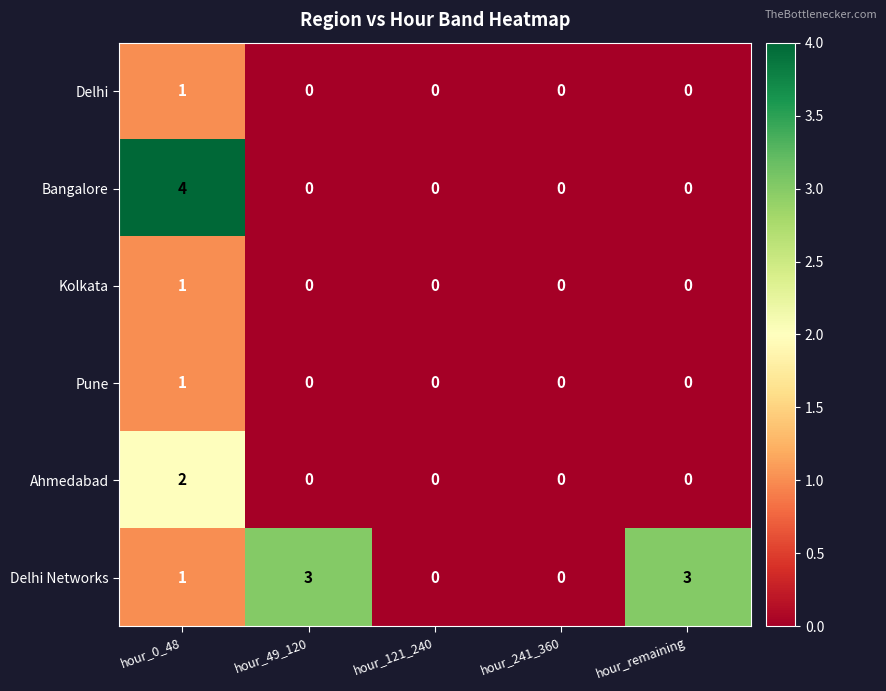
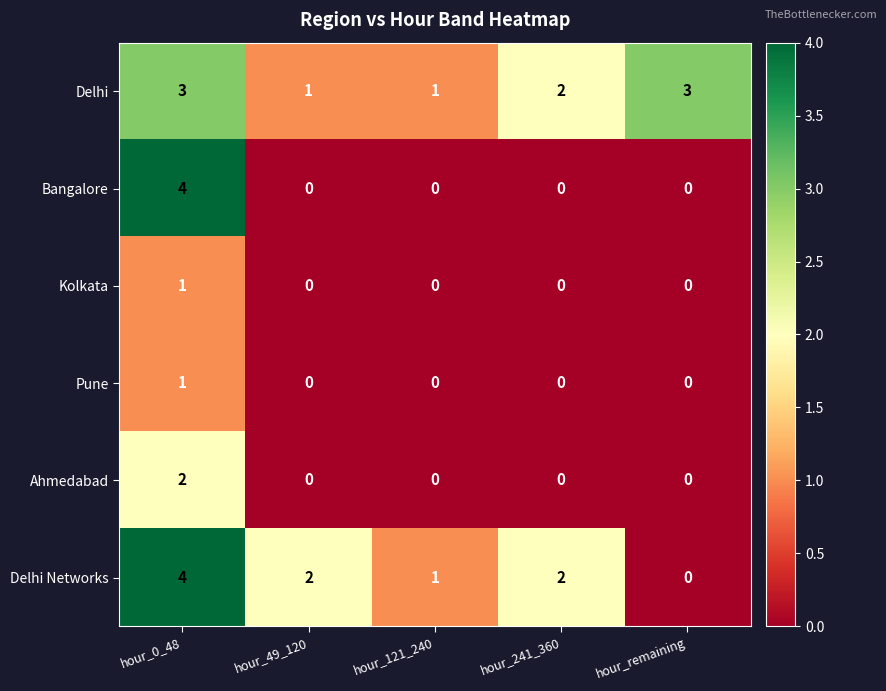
Delhi, hour_0_48: 1 -> 3
Delhi, hour_49_120: 0 -> 1
Delhi, hour_121_240: 0 -> 1
Delhi, hour_241_360: 0 -> 2
Delhi, hour_remaining: 0 -> 3
Delhi Networks, hour_0_48: 1 -> 4
Delhi Networks, hour_49_120: 3 -> 2
Delhi Networks, hour_121_240: 0 -> 1
Delhi Networks, hour_241_360: 0 -> 2
Delhi Networks, hour_remaining: 3 -> 0
